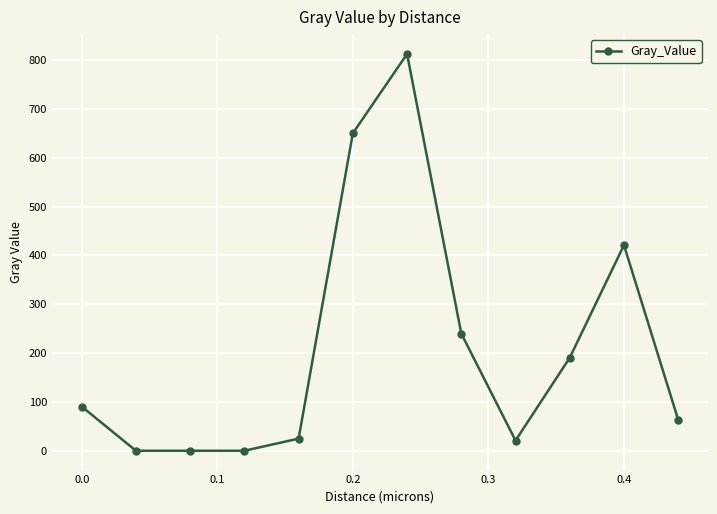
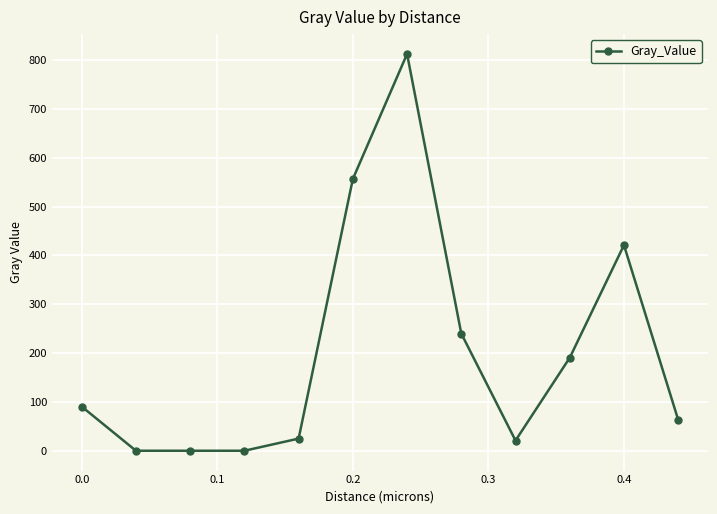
0.2: 650 -> 560
